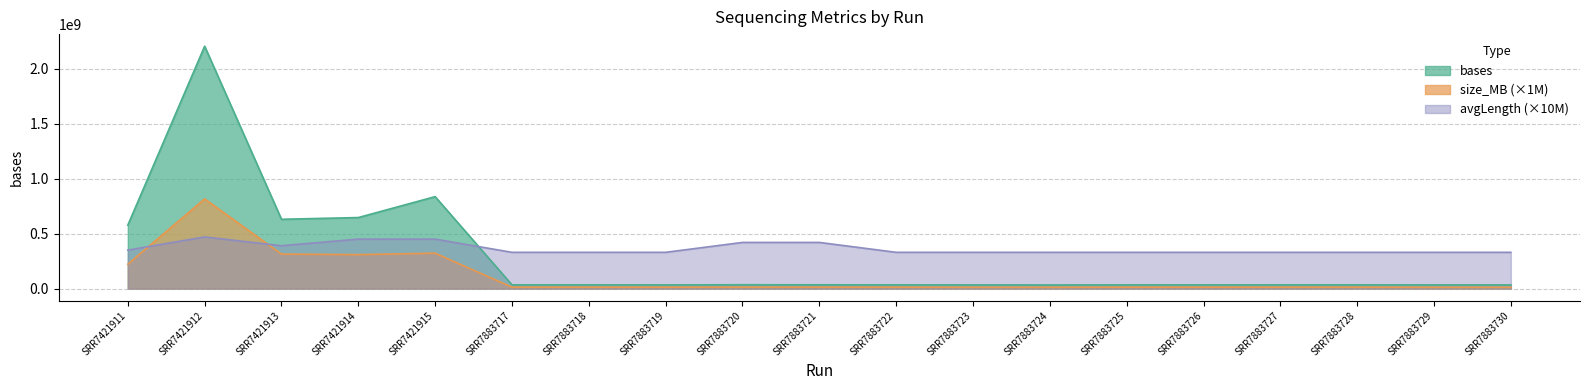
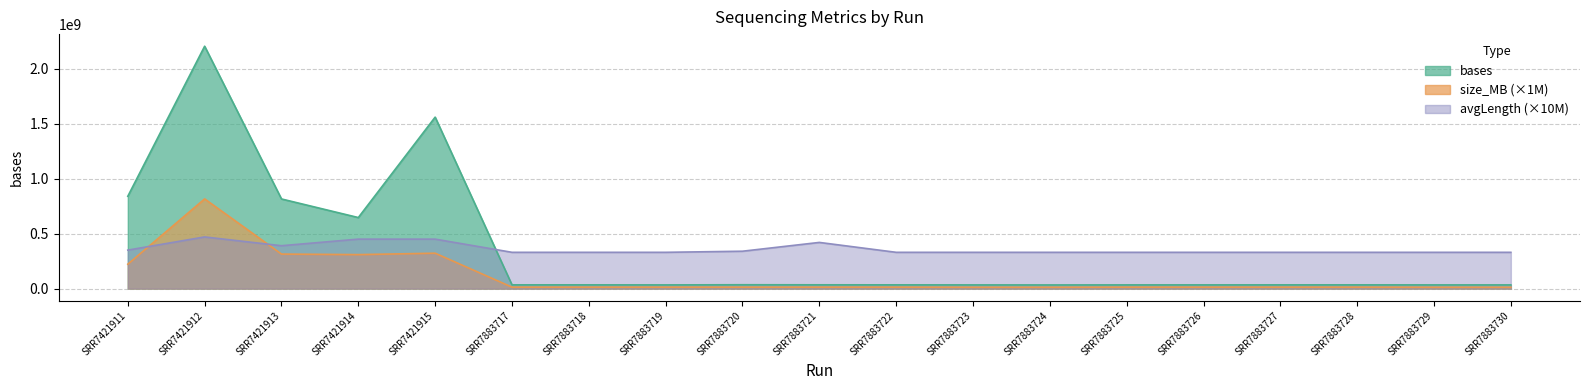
bases, SRR7421911: 580000000 -> 840000000
bases, SRR7421913: 630000000 -> 820000000
bases, SRR7421915: 840000000 -> 1560000000
avgLength (×10M), SRR7883720: 420000000 -> 340000000
